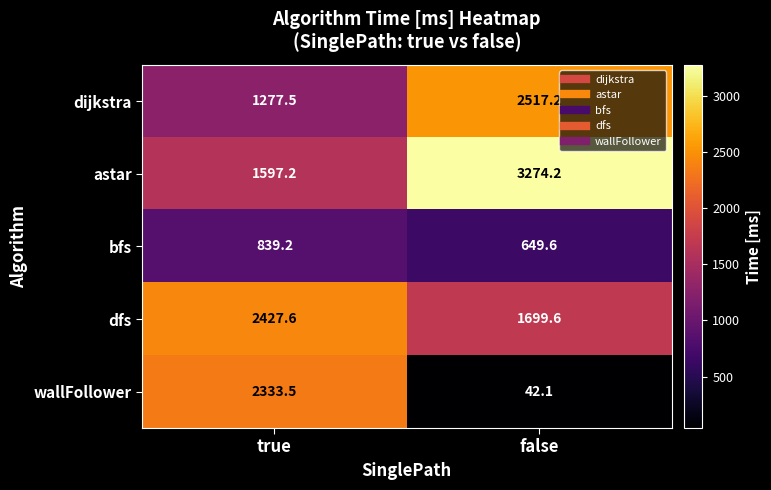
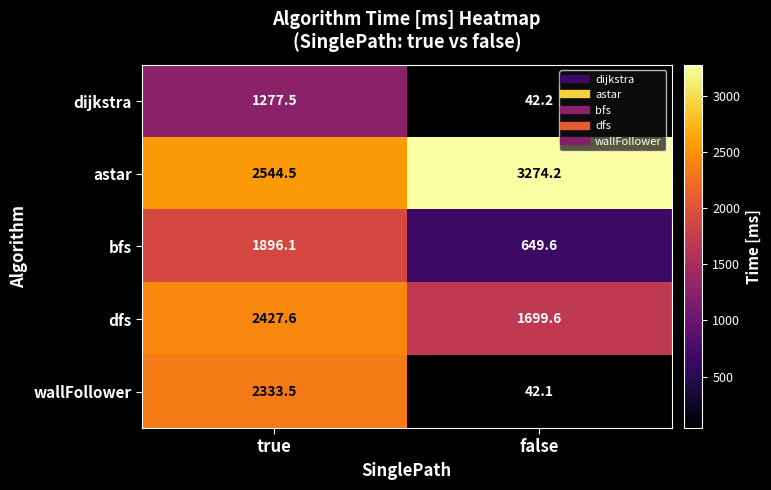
dijkstra, false: 2517.2 -> 42.2
astar, true: 1597.2 -> 2544.5
bfs, true: 839.2 -> 1896.1
